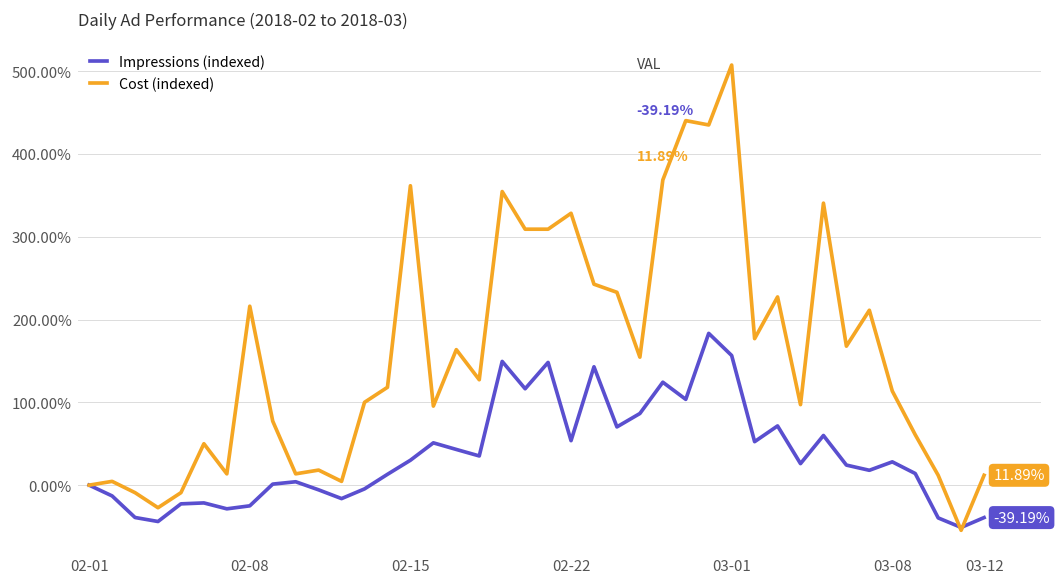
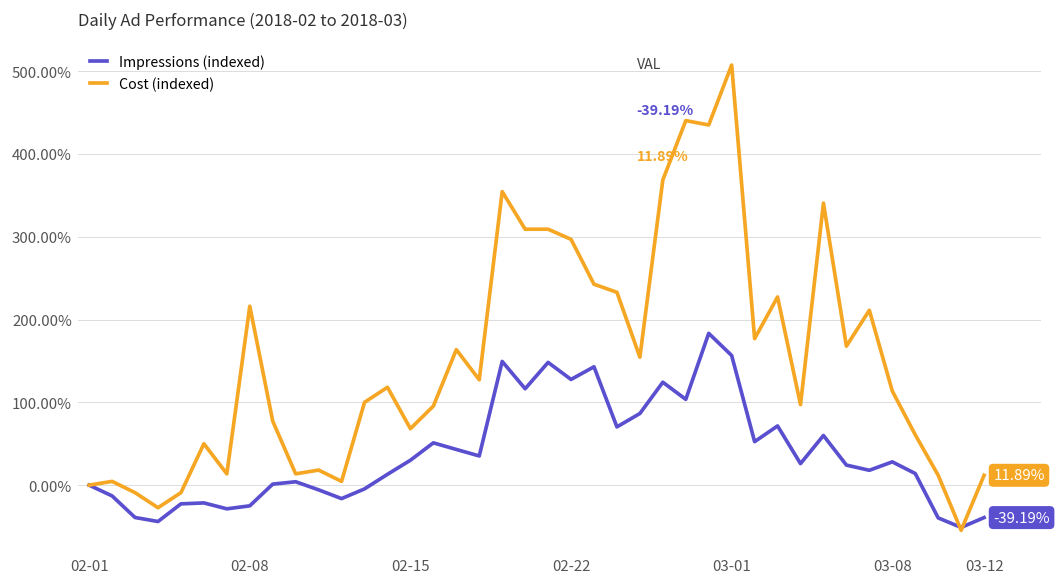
Cost (indexed), 02-15: 360% -> 70%
Impressions (indexed), 02-22: 50% -> 130%
Cost (indexed), 02-22: 330% -> 300%
